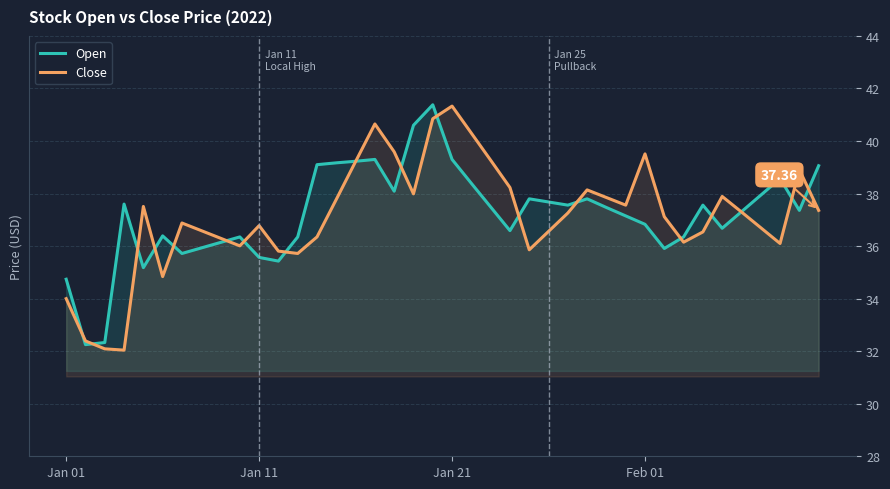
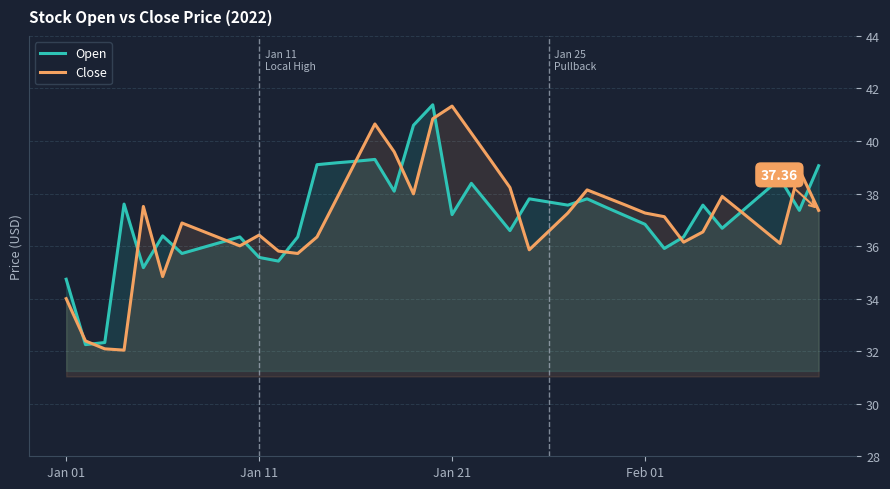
Close, Jan 11: 36.8 -> 36.4
Open, Jan 21: 39.3 -> 37.2
Close, Feb 01: 39.5 -> 37.3
